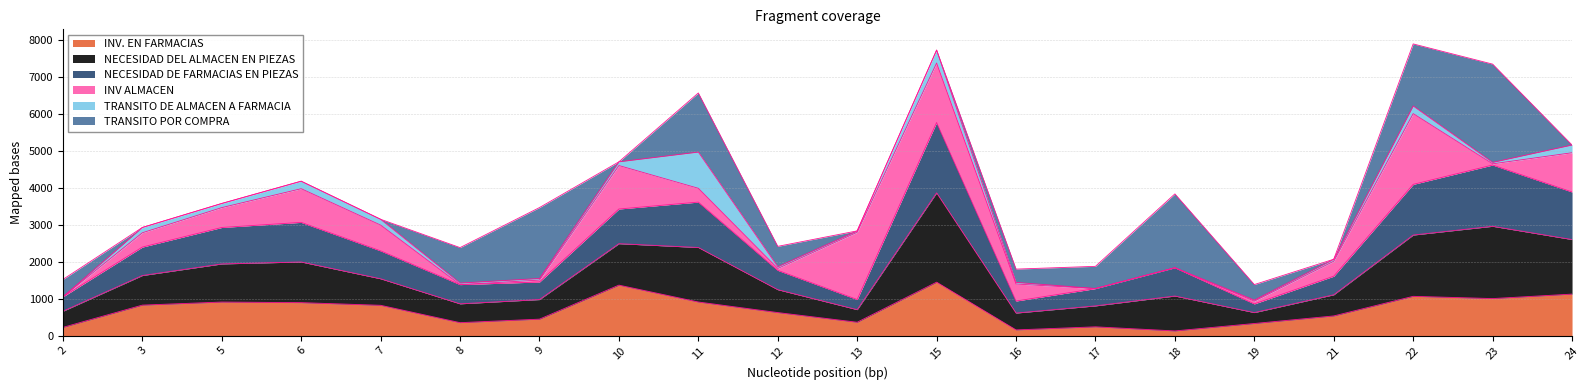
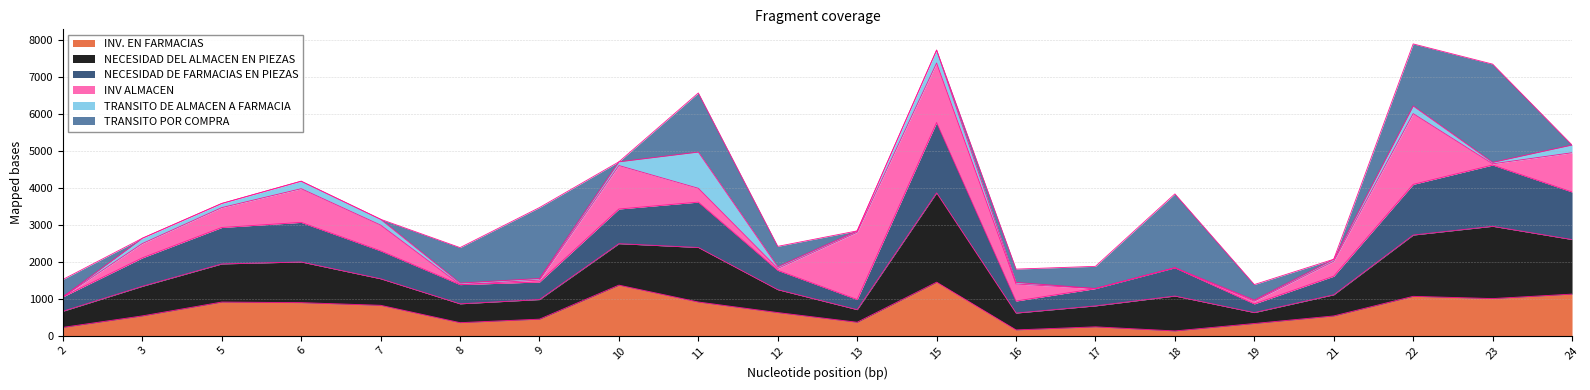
INV. EN FARMACIAS, 3: 800 -> 500
